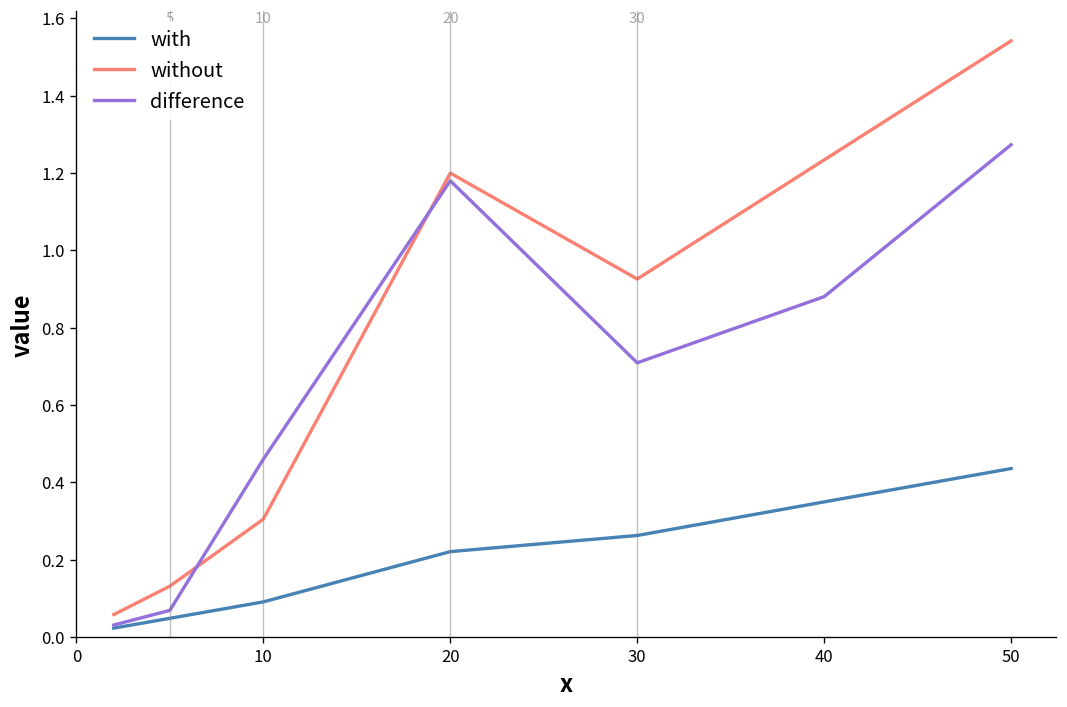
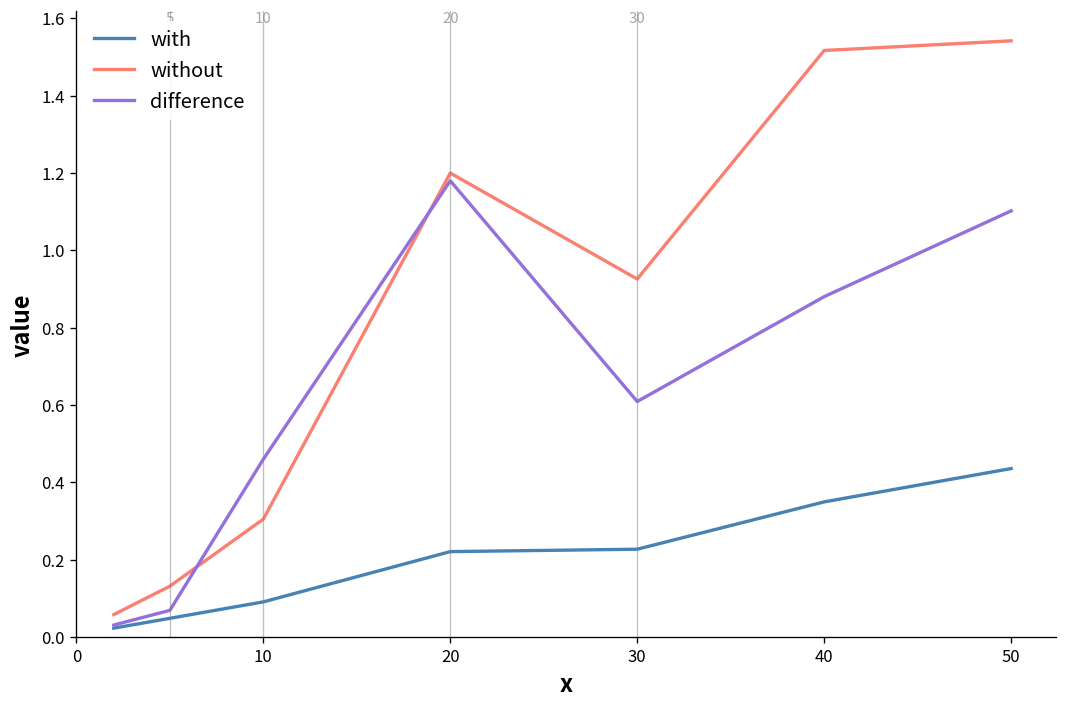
with, 30: 0.26 -> 0.23
difference, 30: 0.71 -> 0.61
without, 40: 1.23 -> 1.52
difference, 50: 1.27 -> 1.10
